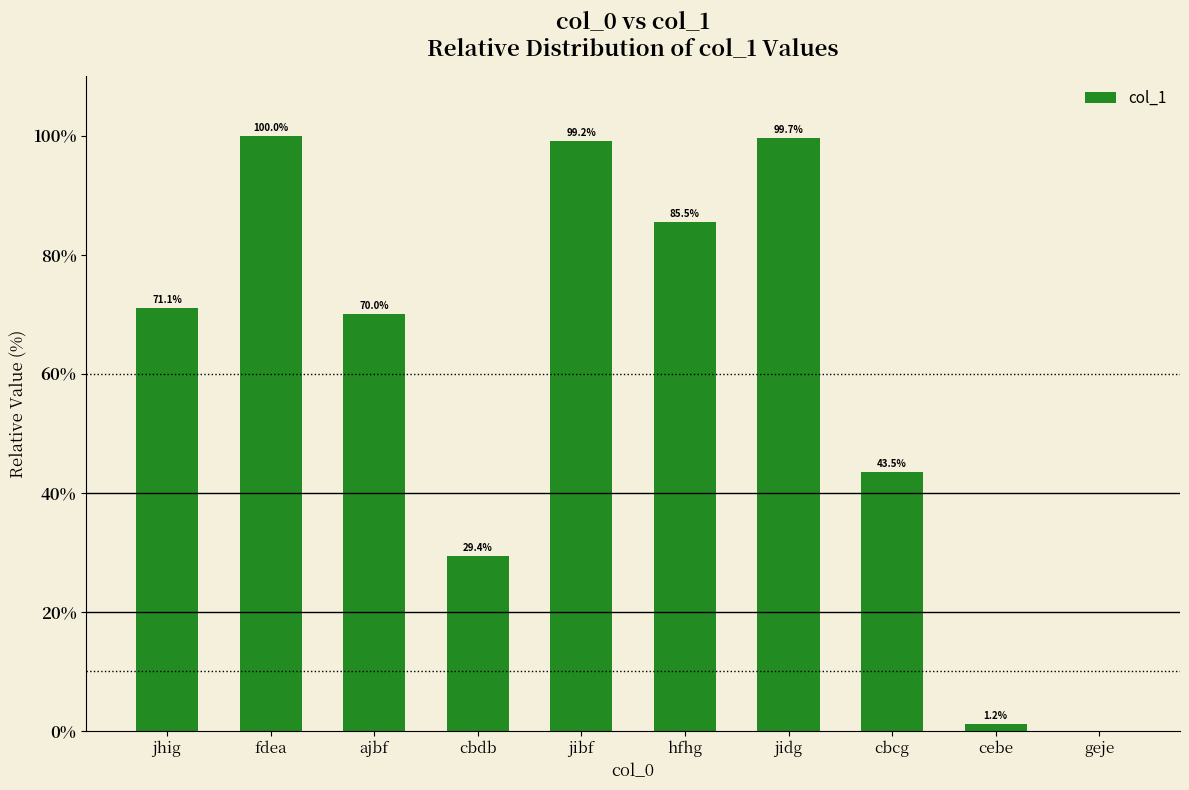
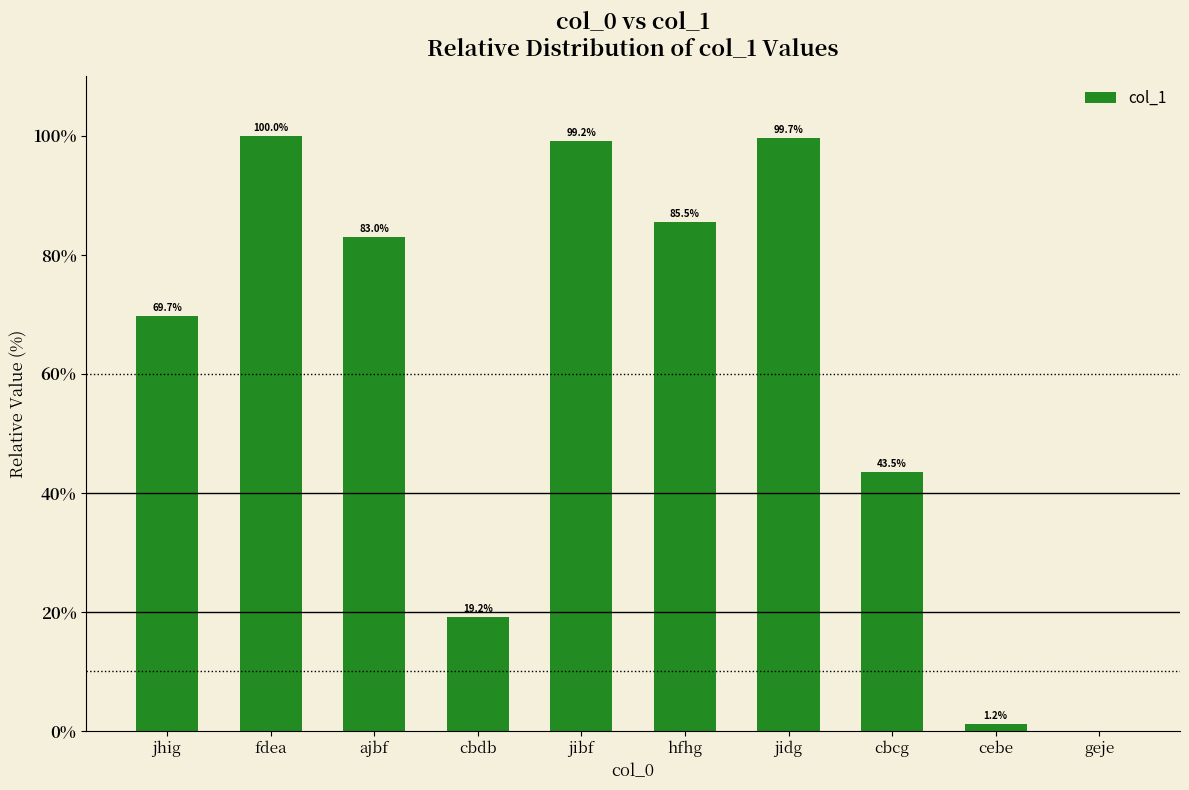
jhig: 71.1% -> 69.7%
ajbf: 70.0% -> 83.0%
cbdb: 29.4% -> 19.2%
